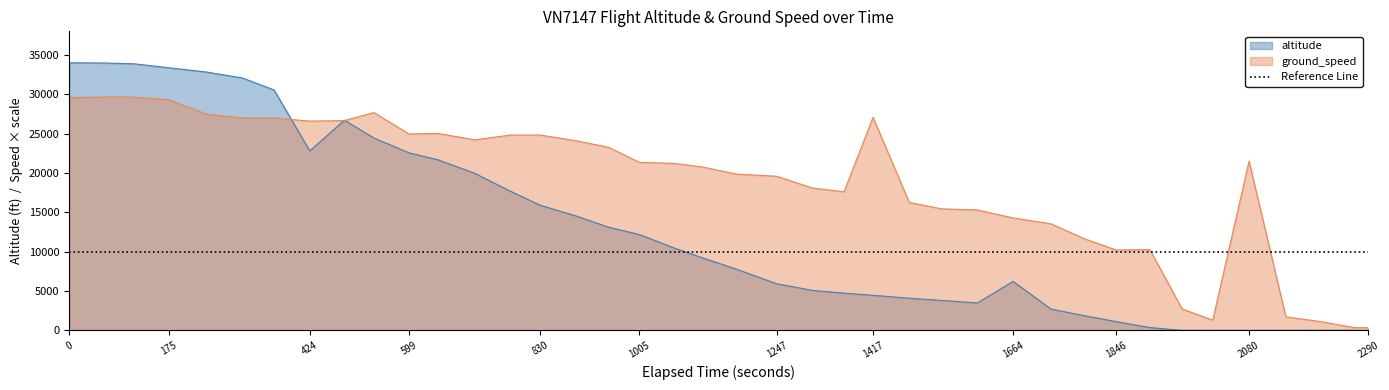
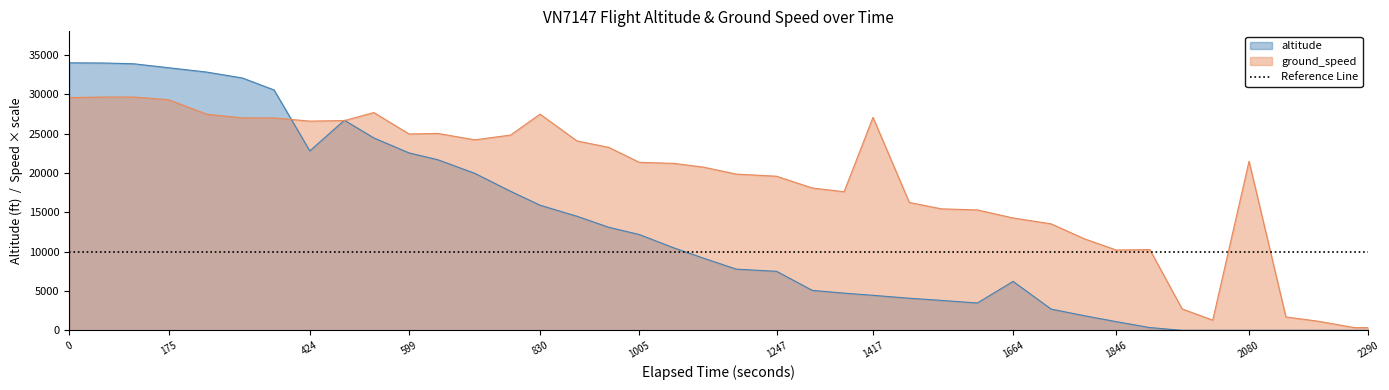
ground_speed, 830: 25000 -> 27000
altitude, 1247: 6000 -> 7000
